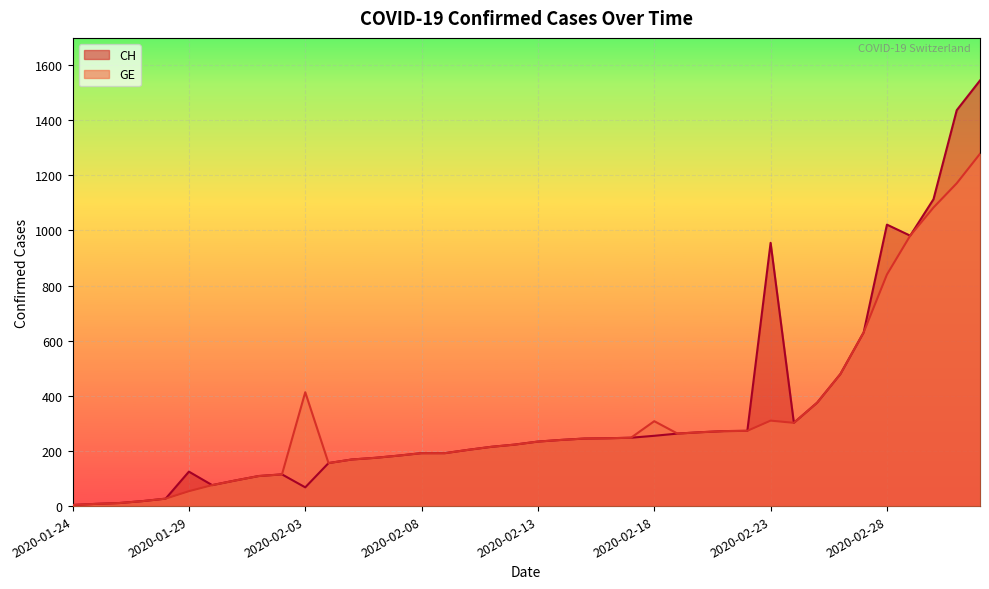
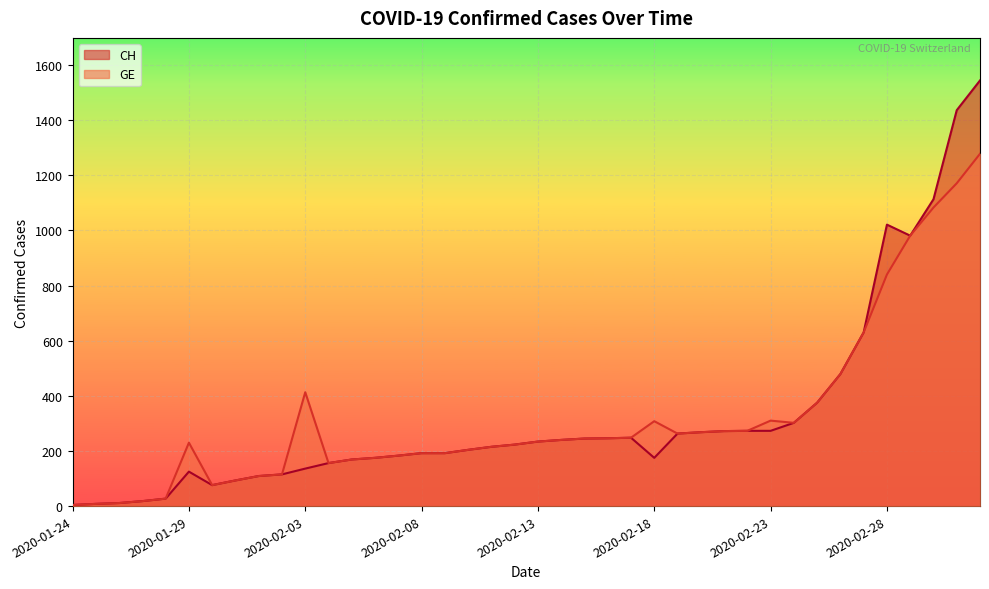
GE, 2020-01-29: 50 -> 230
CH, 2020-02-03: 70 -> 140
CH, 2020-02-18: 260 -> 180
CH, 2020-02-23: 960 -> 270
